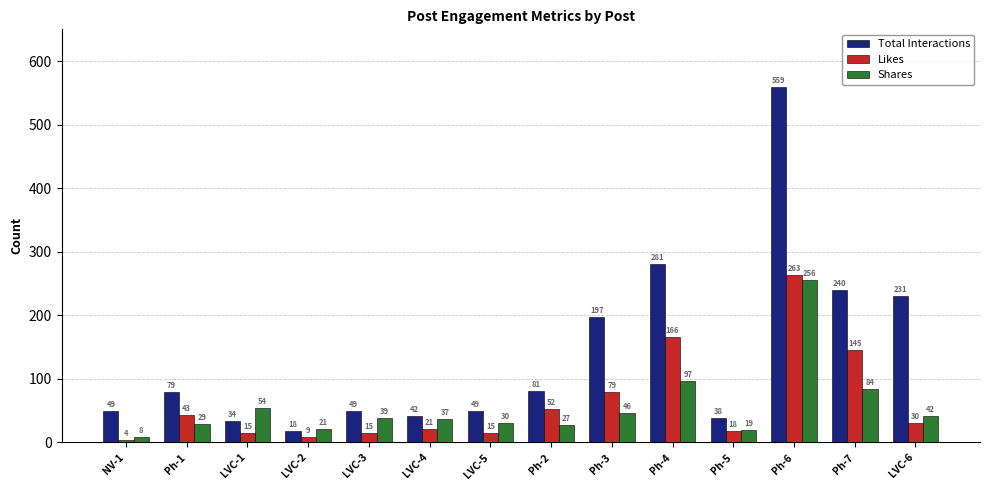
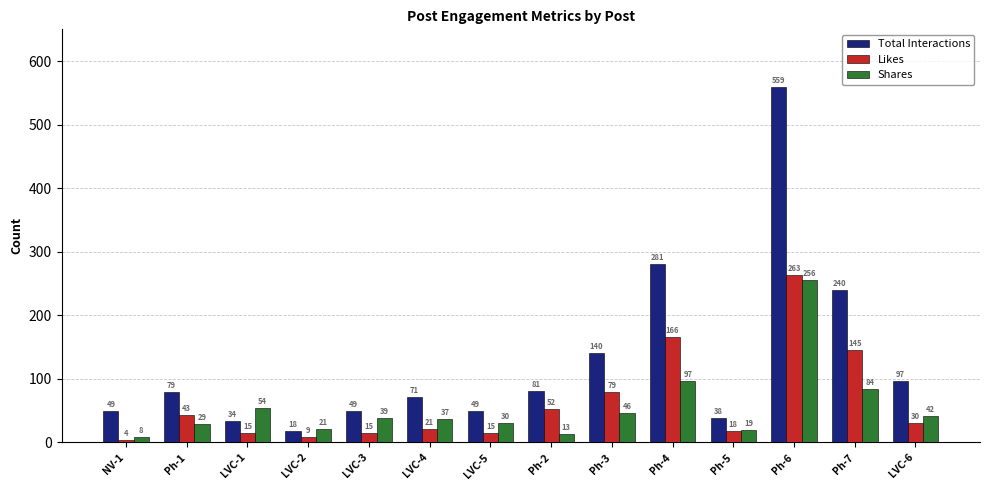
Total Interactions, LVC-4: 42 -> 71
Shares, Ph-2: 27 -> 13
Total Interactions, Ph-3: 197 -> 140
Total Interactions, LVC-6: 231 -> 97
